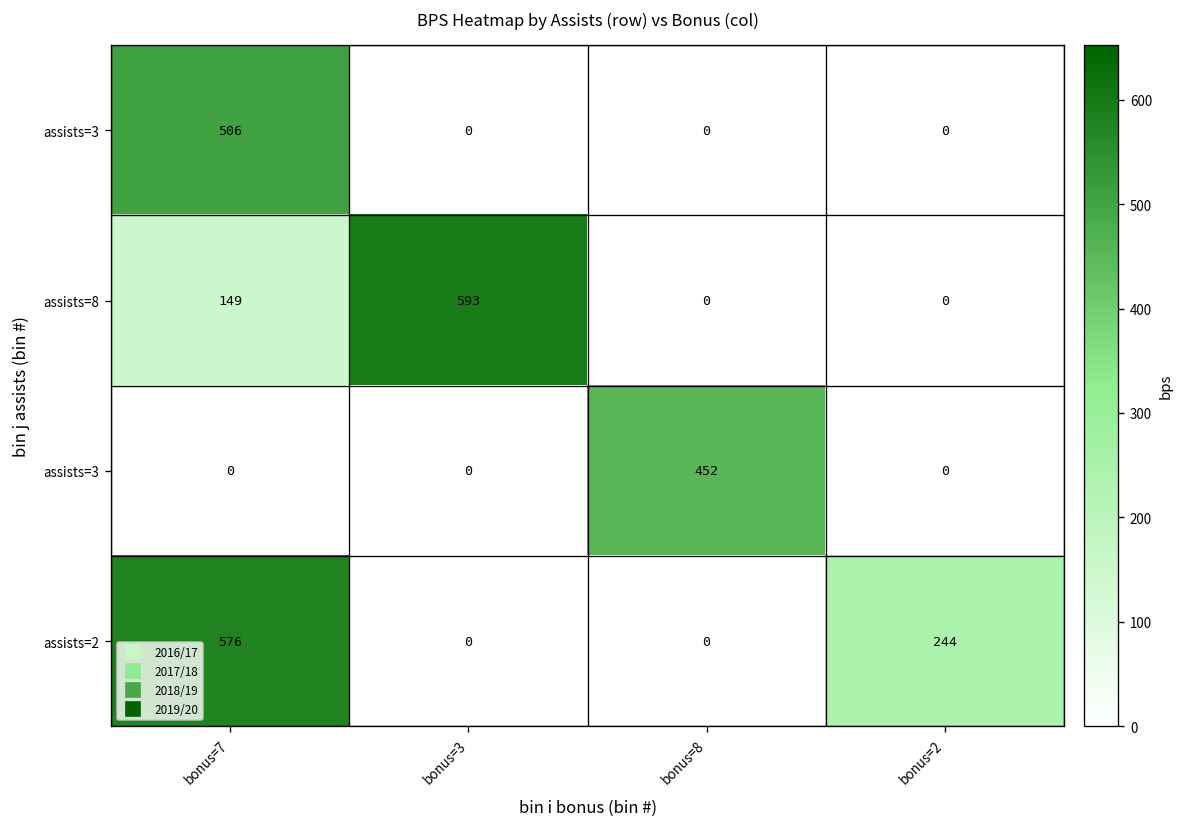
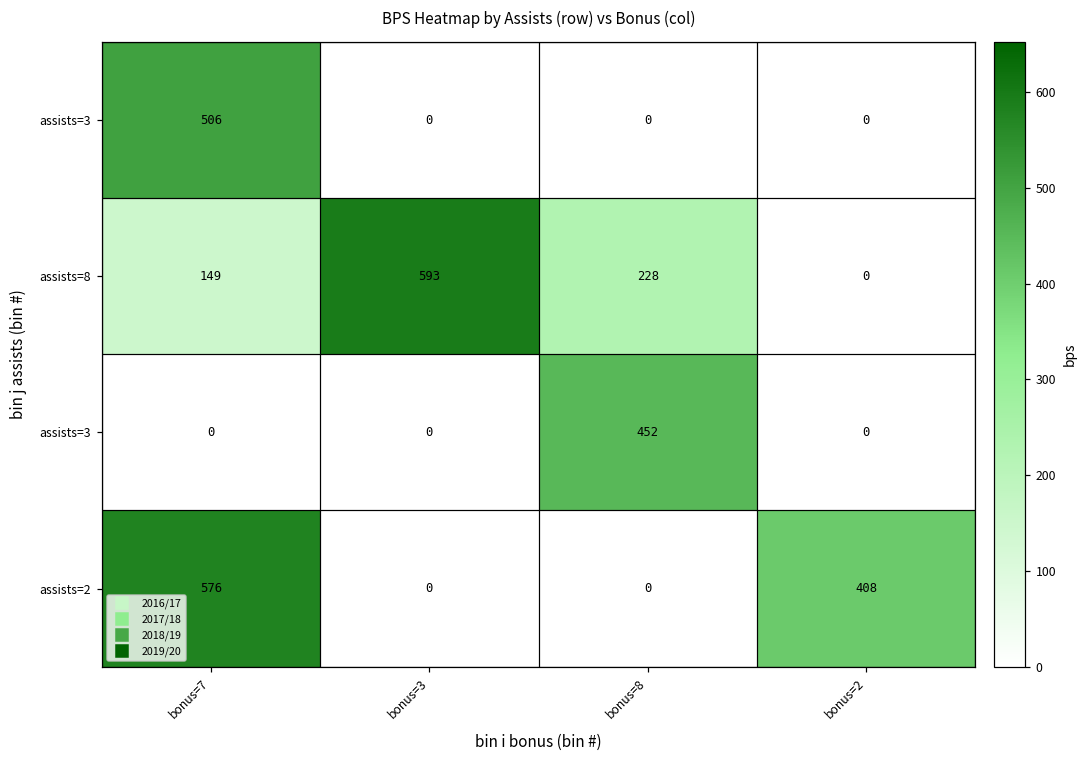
assists=8, bonus=8: 0 -> 228
assists=2, bonus=2: 244 -> 408
